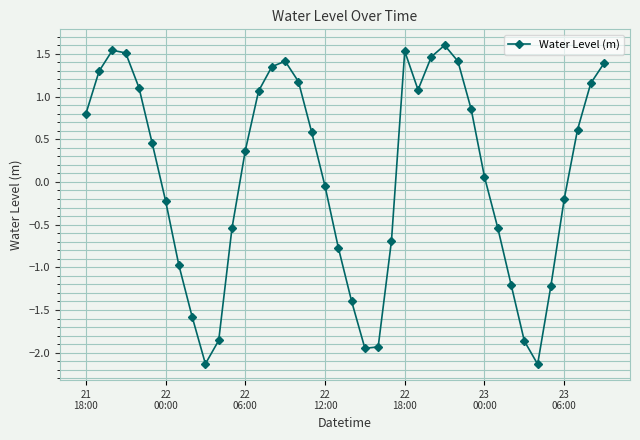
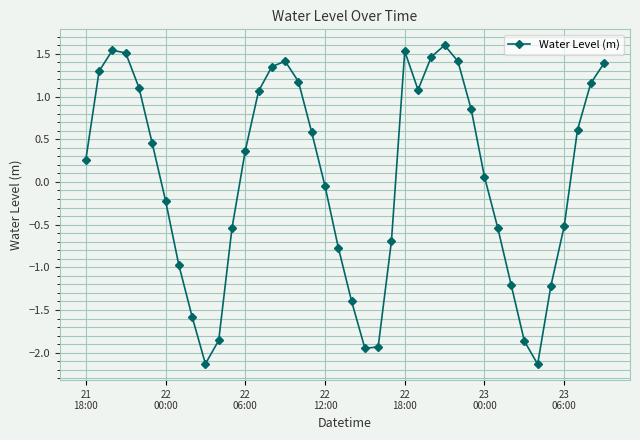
21 18:00: 0.8 -> 0.3
23 06:00: -0.2 -> -0.5
